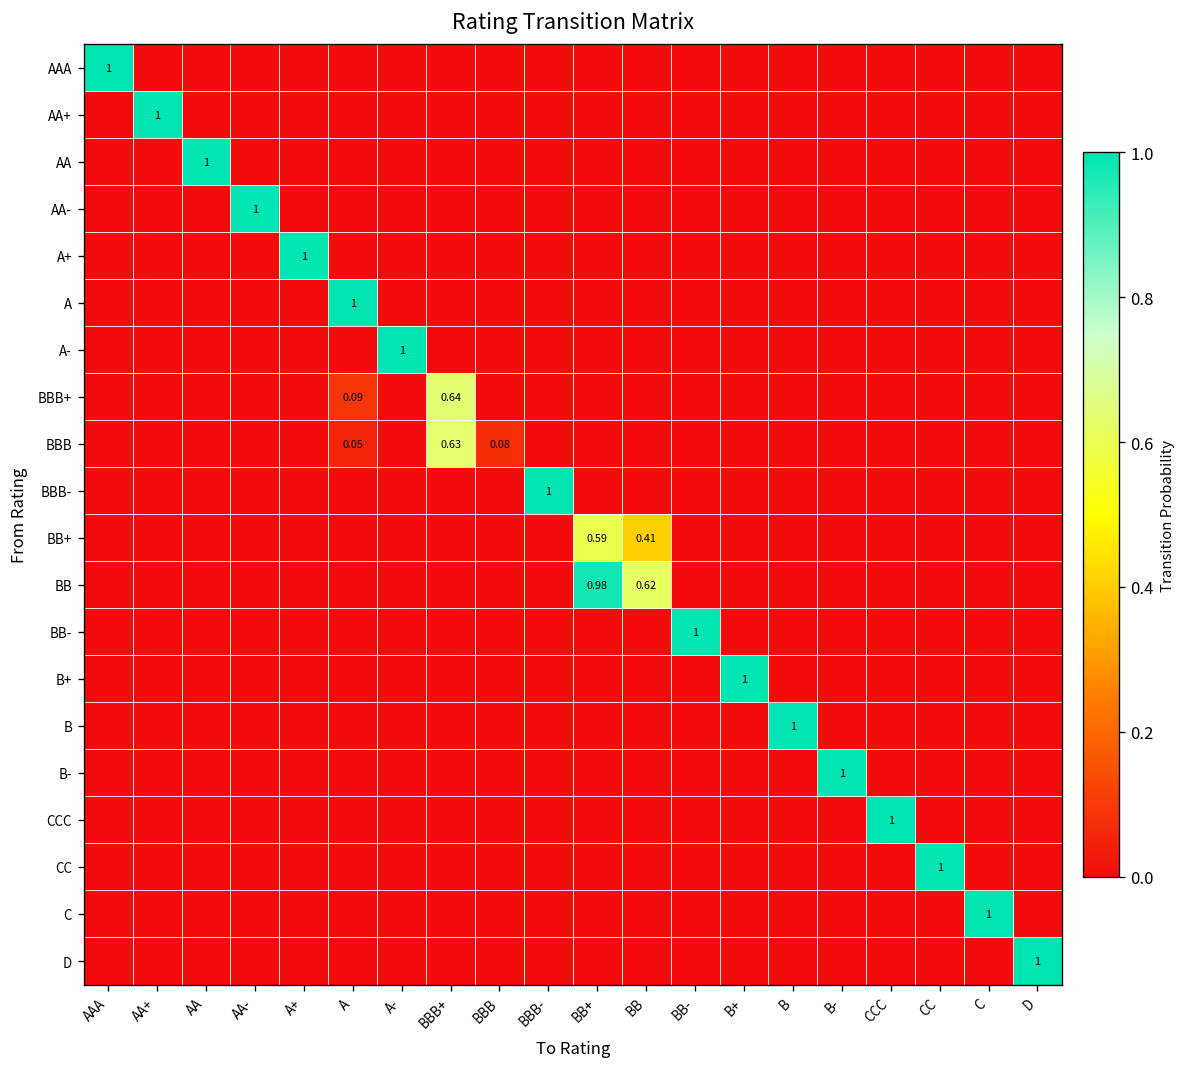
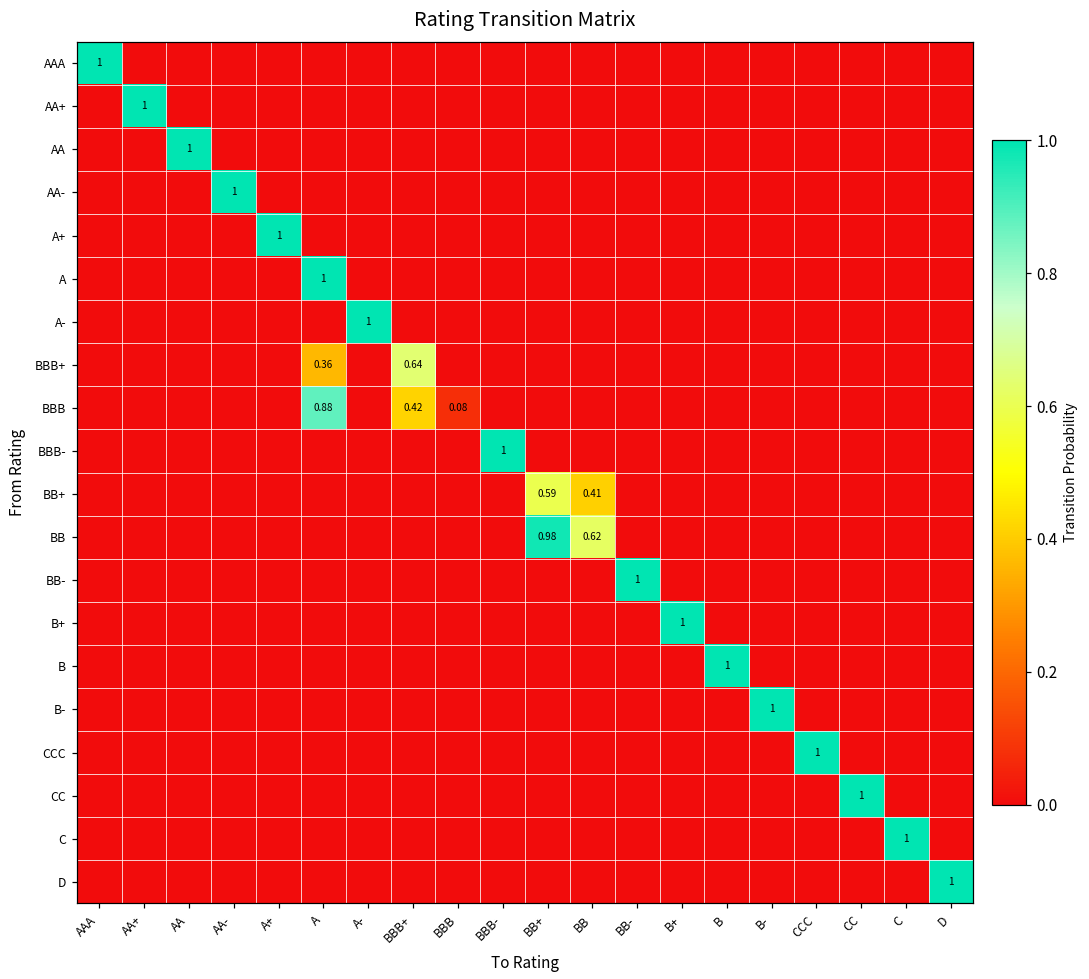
BBB+, A: 0.09 -> 0.36
BBB, A: 0.05 -> 0.88
BBB, BBB+: 0.63 -> 0.42
